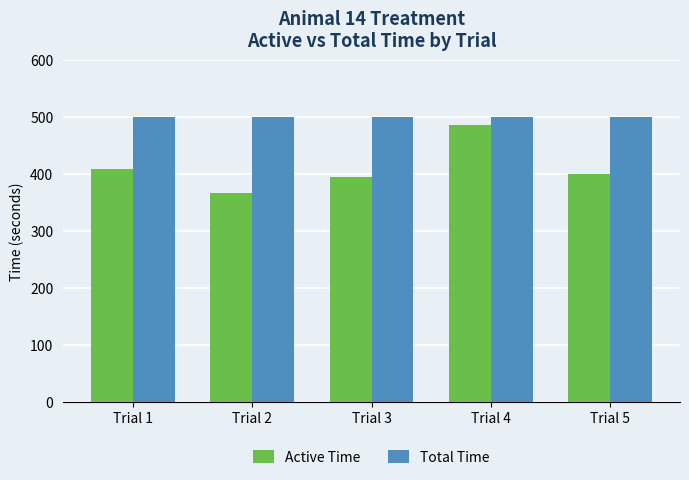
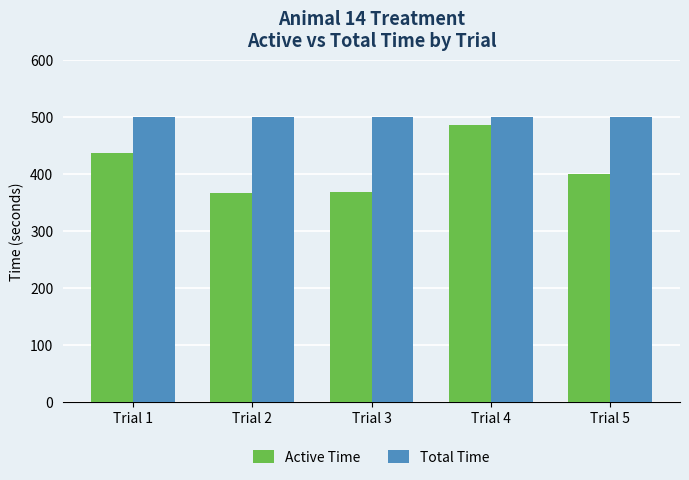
Active Time, Trial 1: 410 -> 440
Active Time, Trial 3: 400 -> 370
